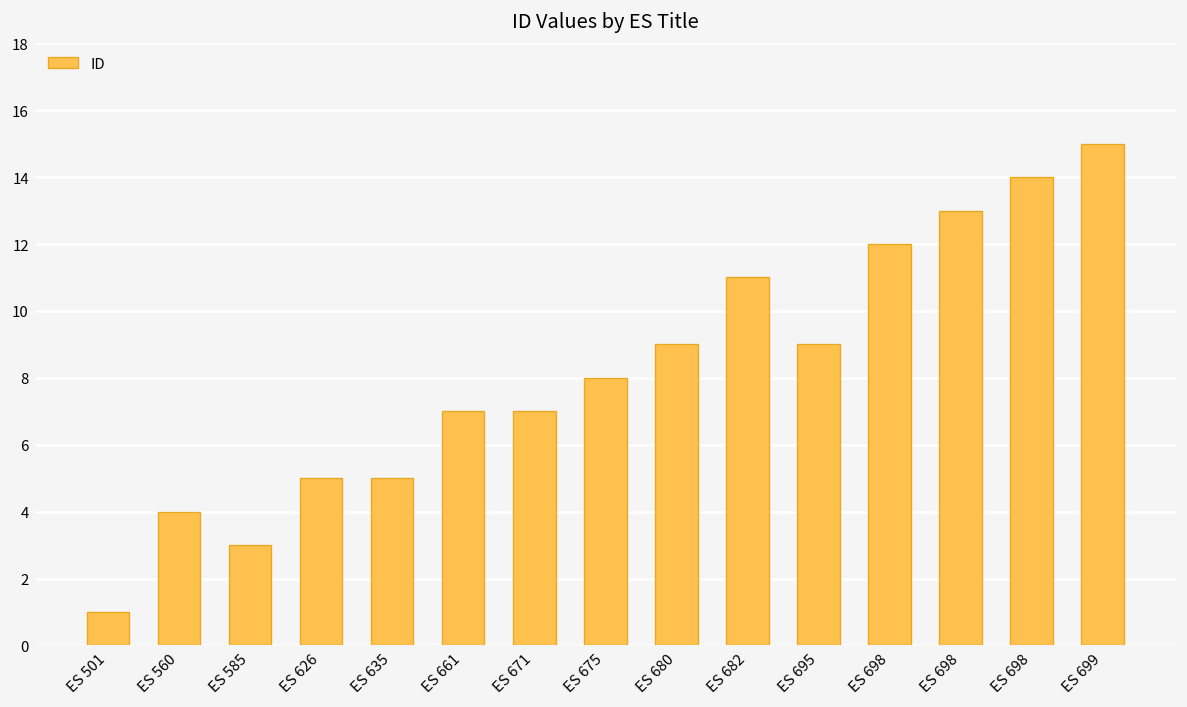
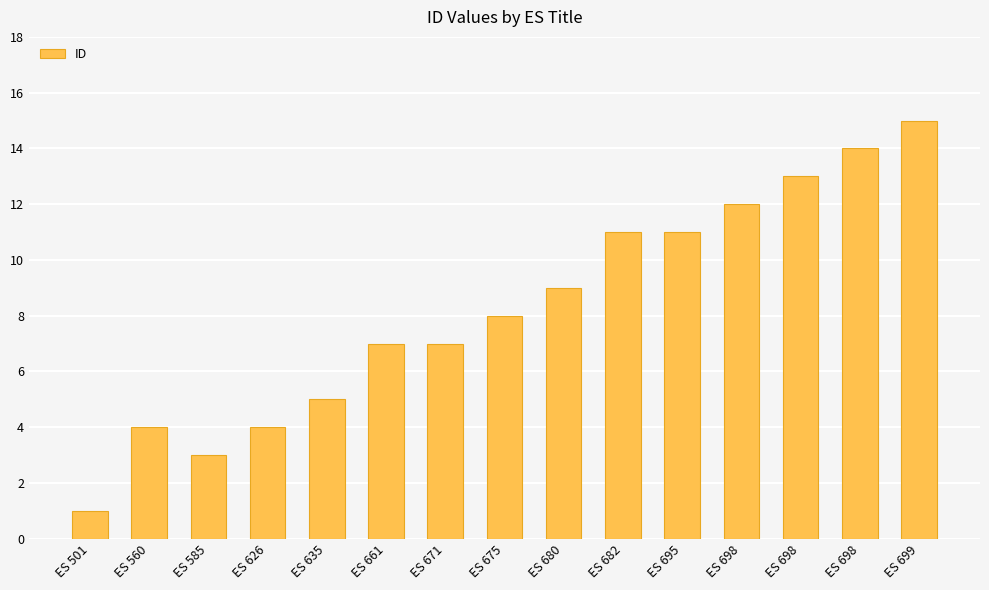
ES 626: 5 -> 4
ES 695: 9 -> 11
